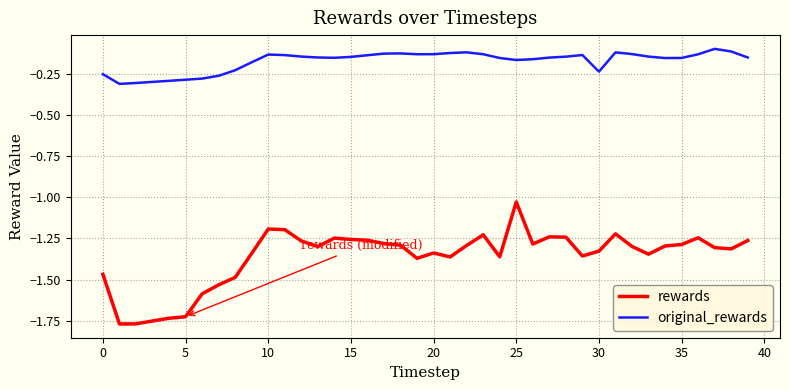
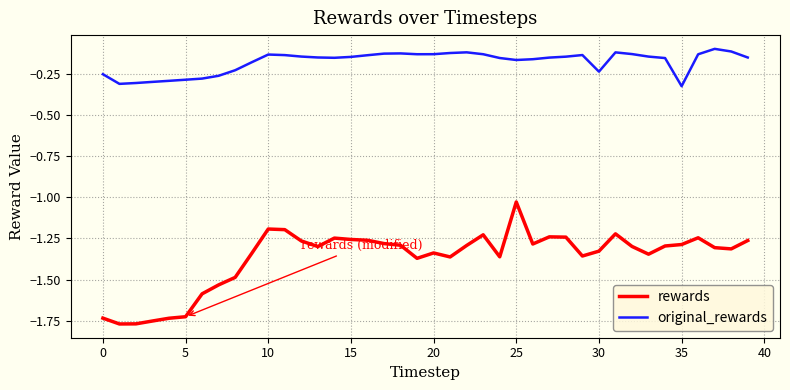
rewards, 0: -1.47 -> -1.73
original_rewards, 35: -0.15 -> -0.33
